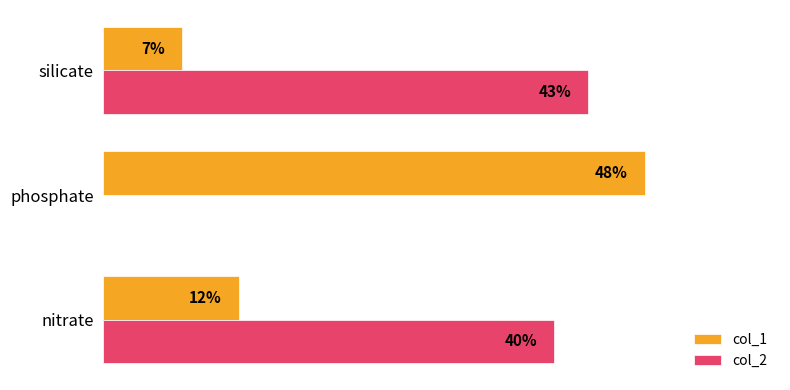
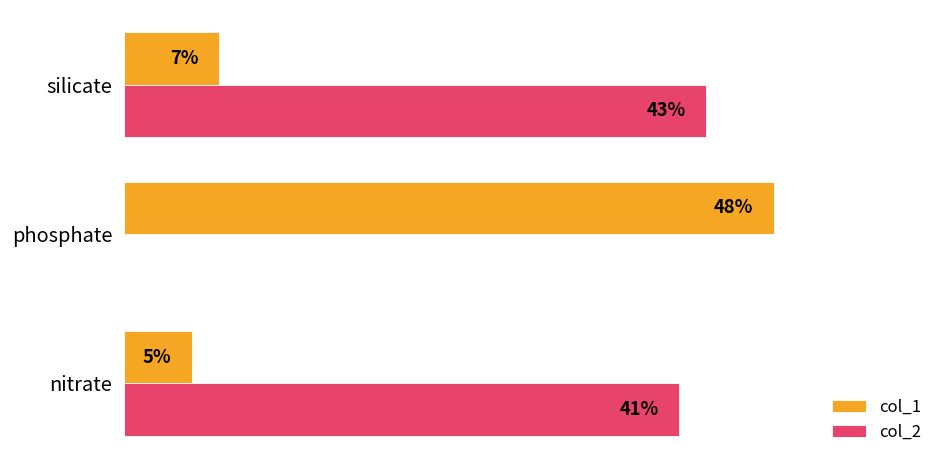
col_1, nitrate: 12% -> 5%
col_2, nitrate: 40% -> 41%
